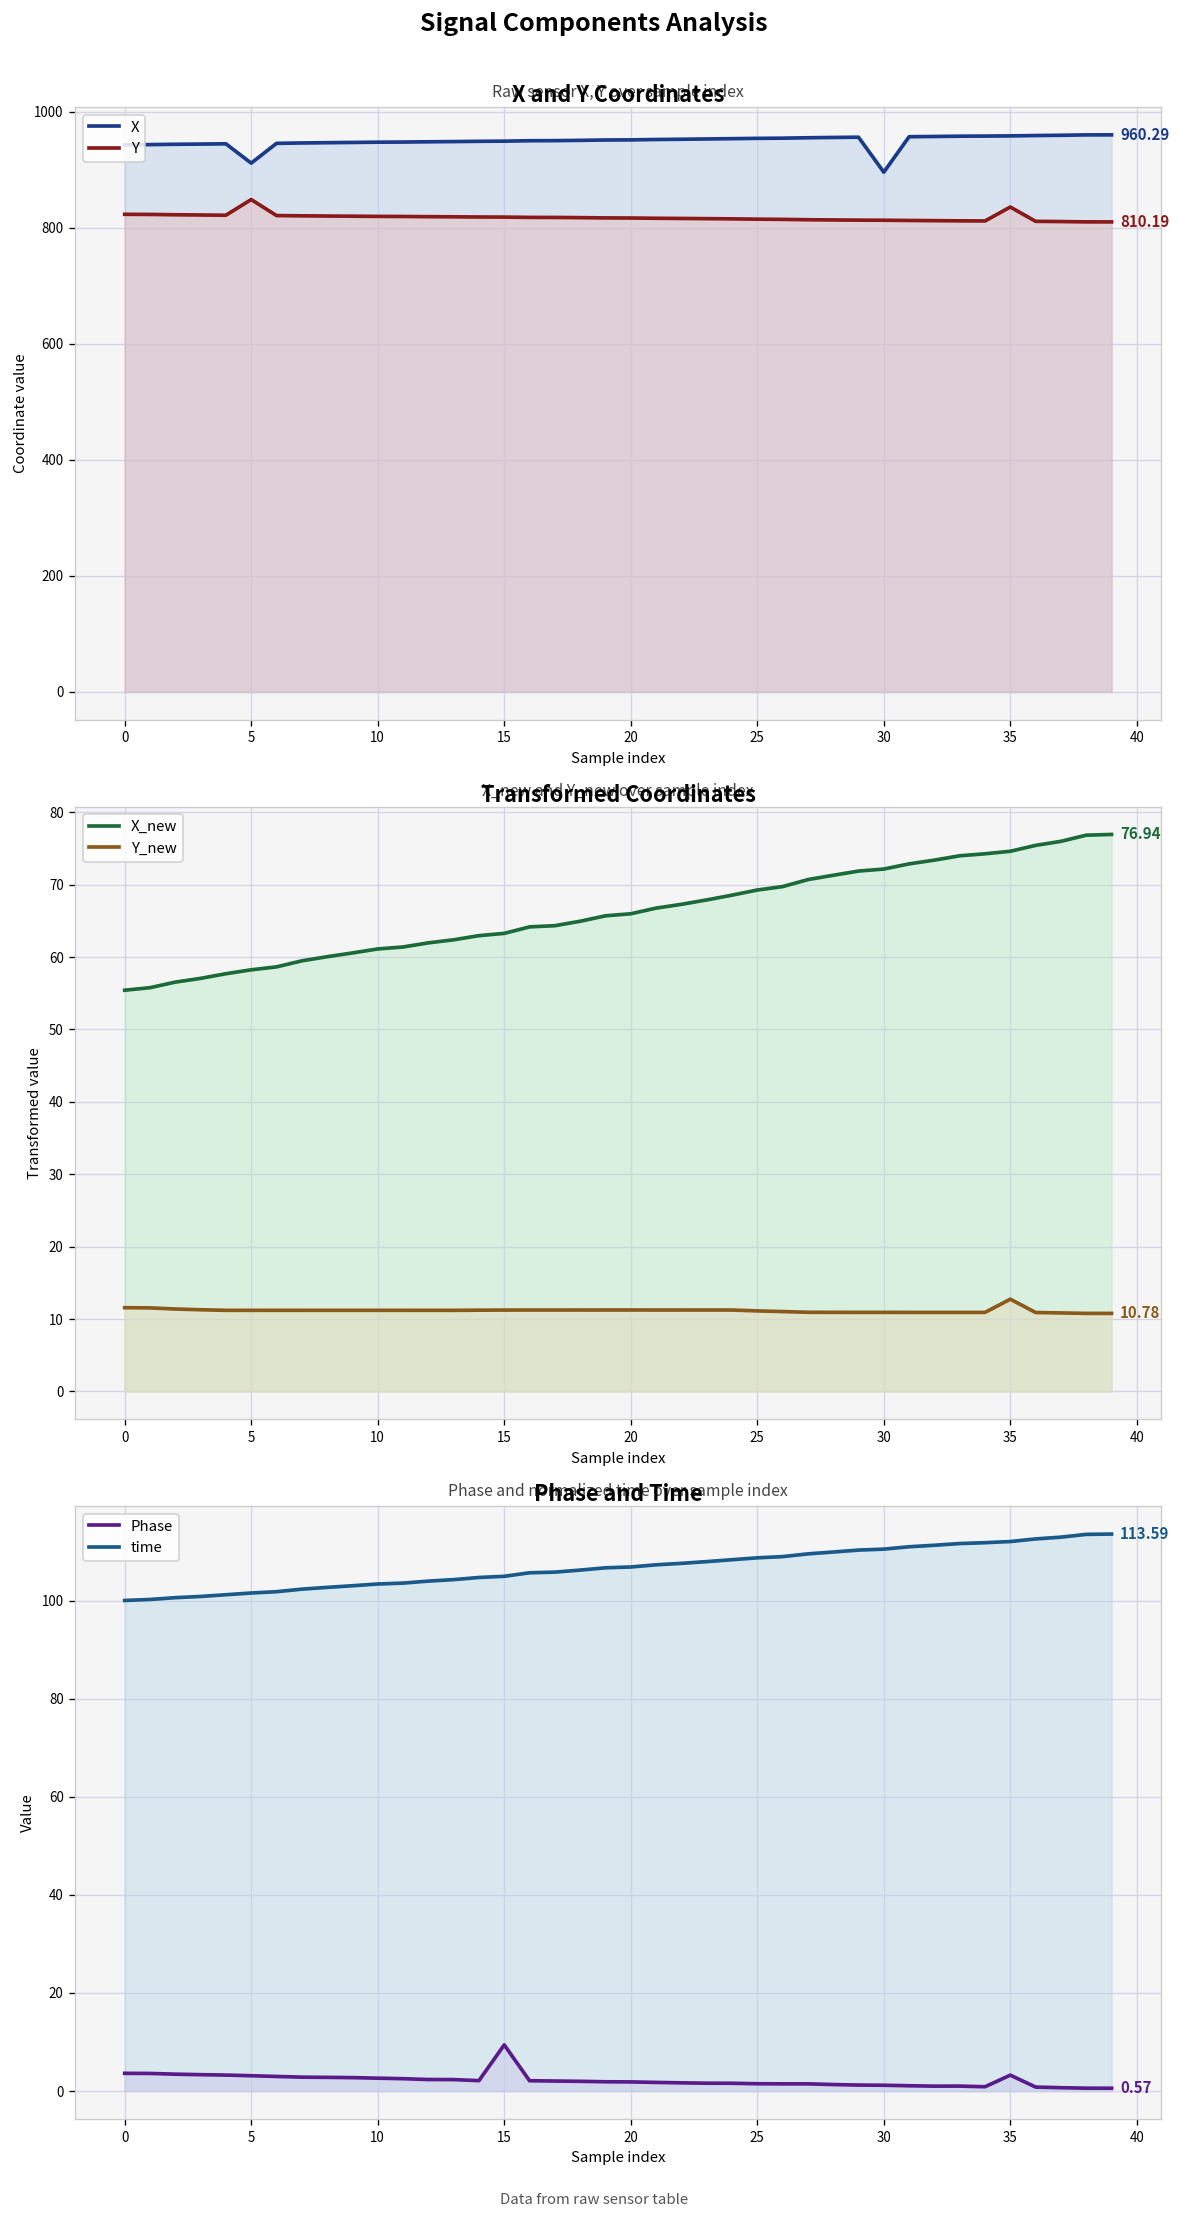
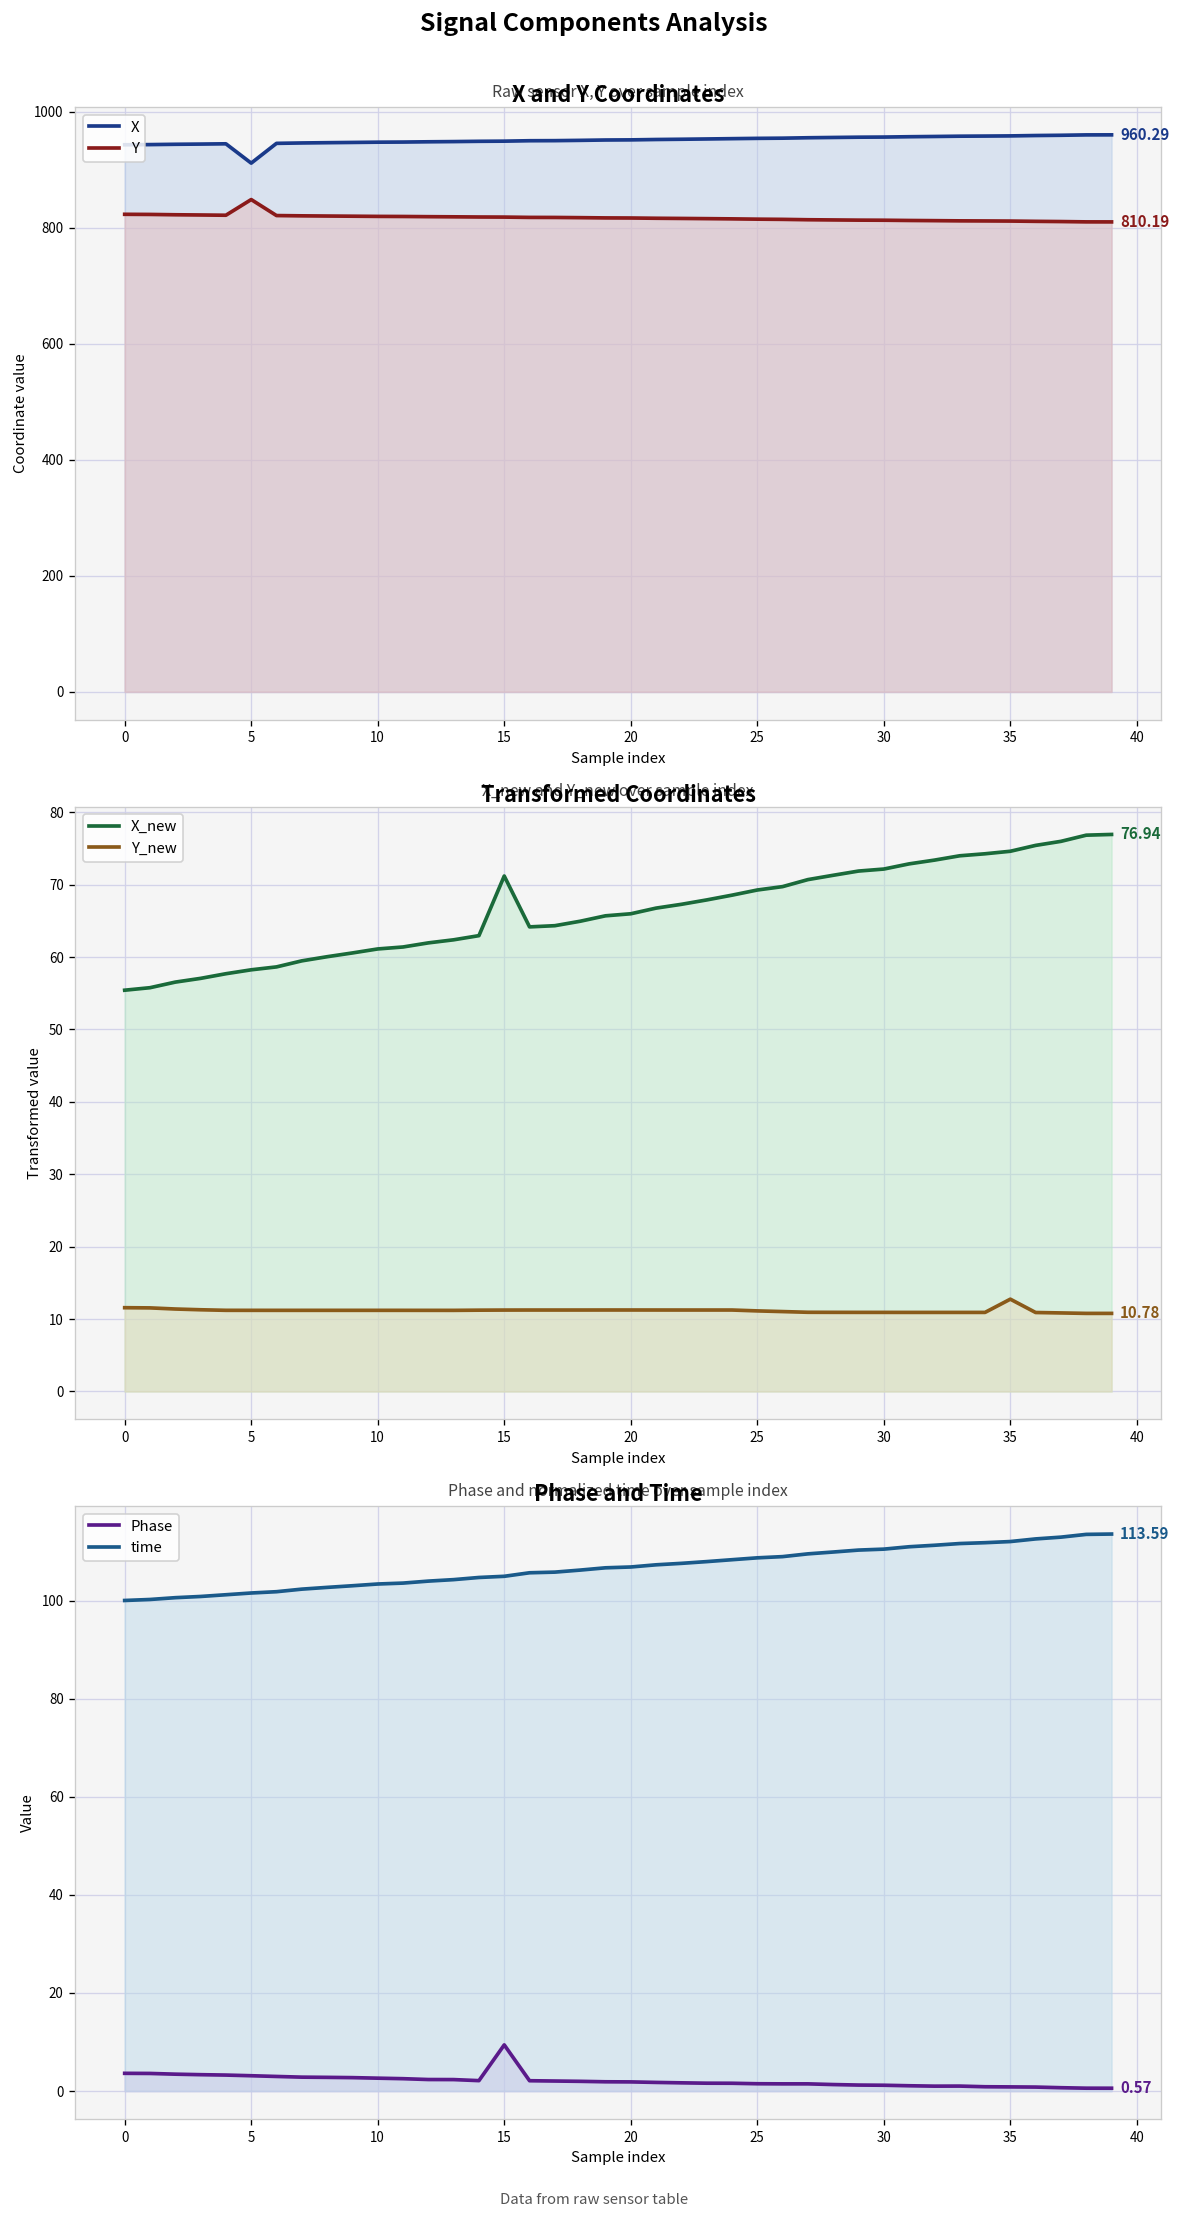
X and Y Coordinates, X, 30: 900 -> 960
X and Y Coordinates, Y, 35: 840 -> 810
Transformed Coordinates, X_new, 15: 63 -> 71
Phase and Time, Phase, 35: 3 -> 1
